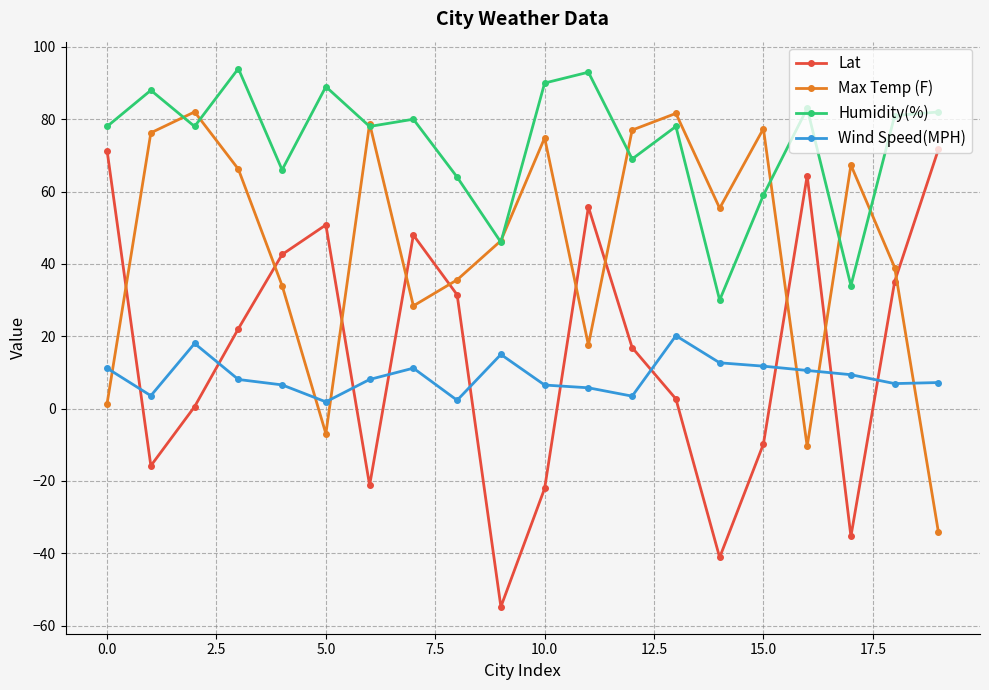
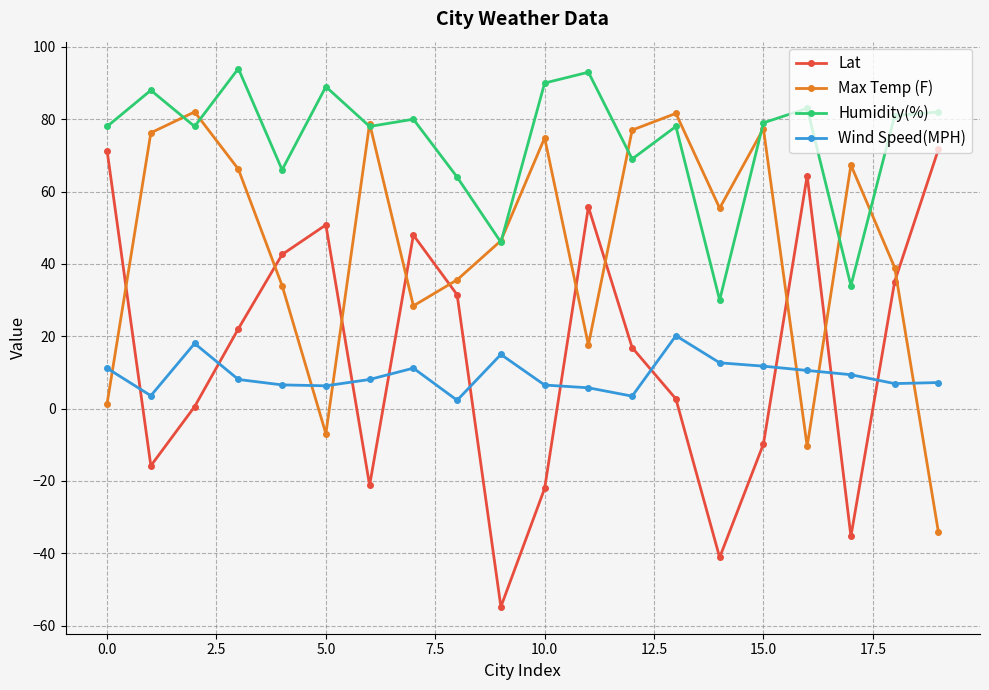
Wind Speed(MPH), 5.0: 2 -> 6
Humidity(%), 15.0: 59 -> 79
